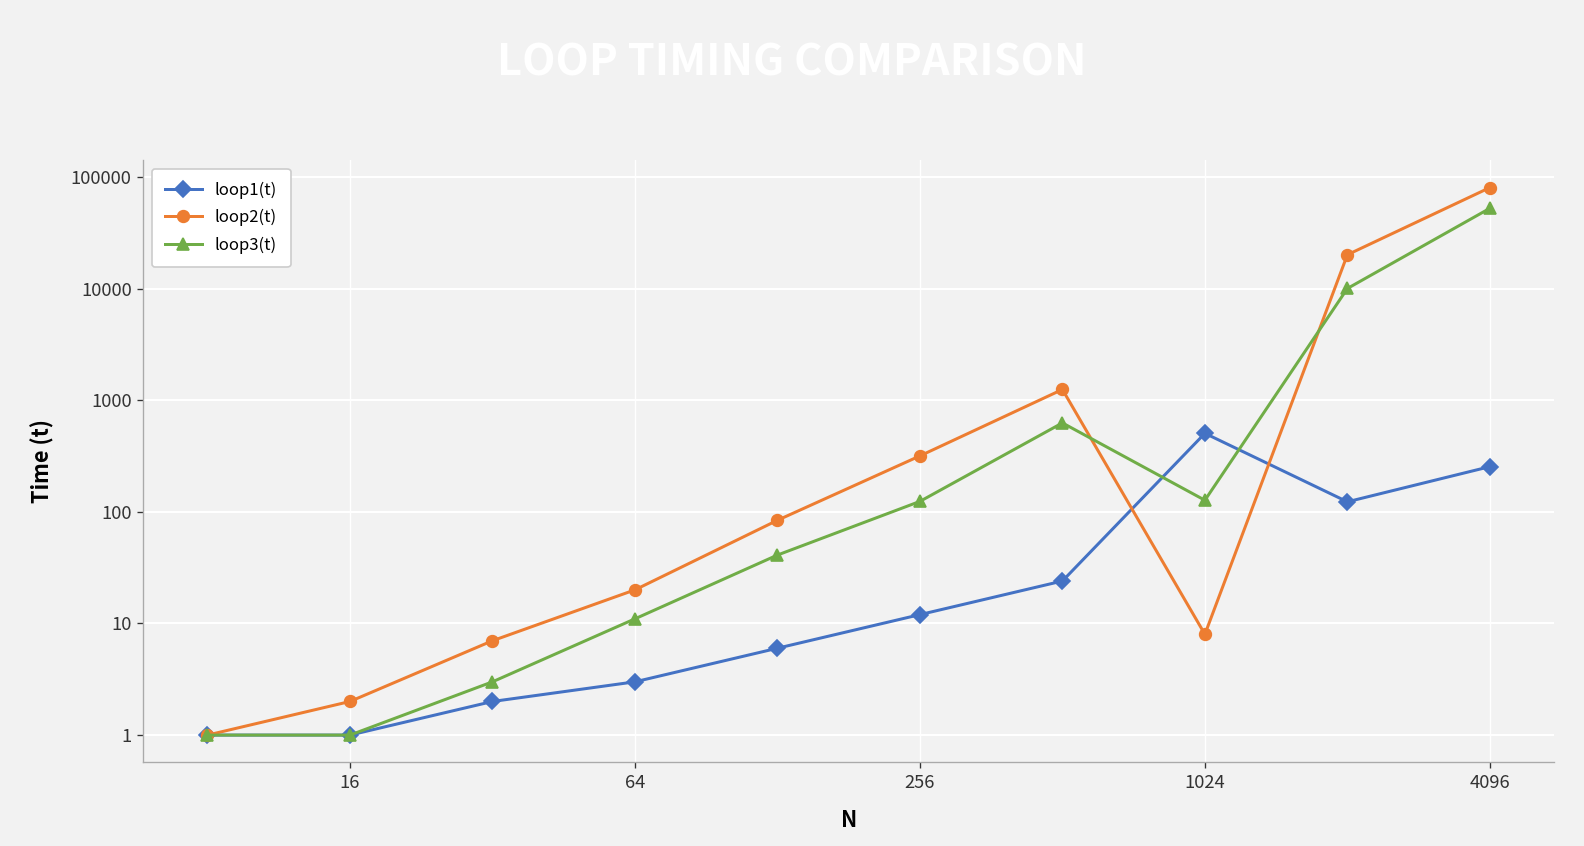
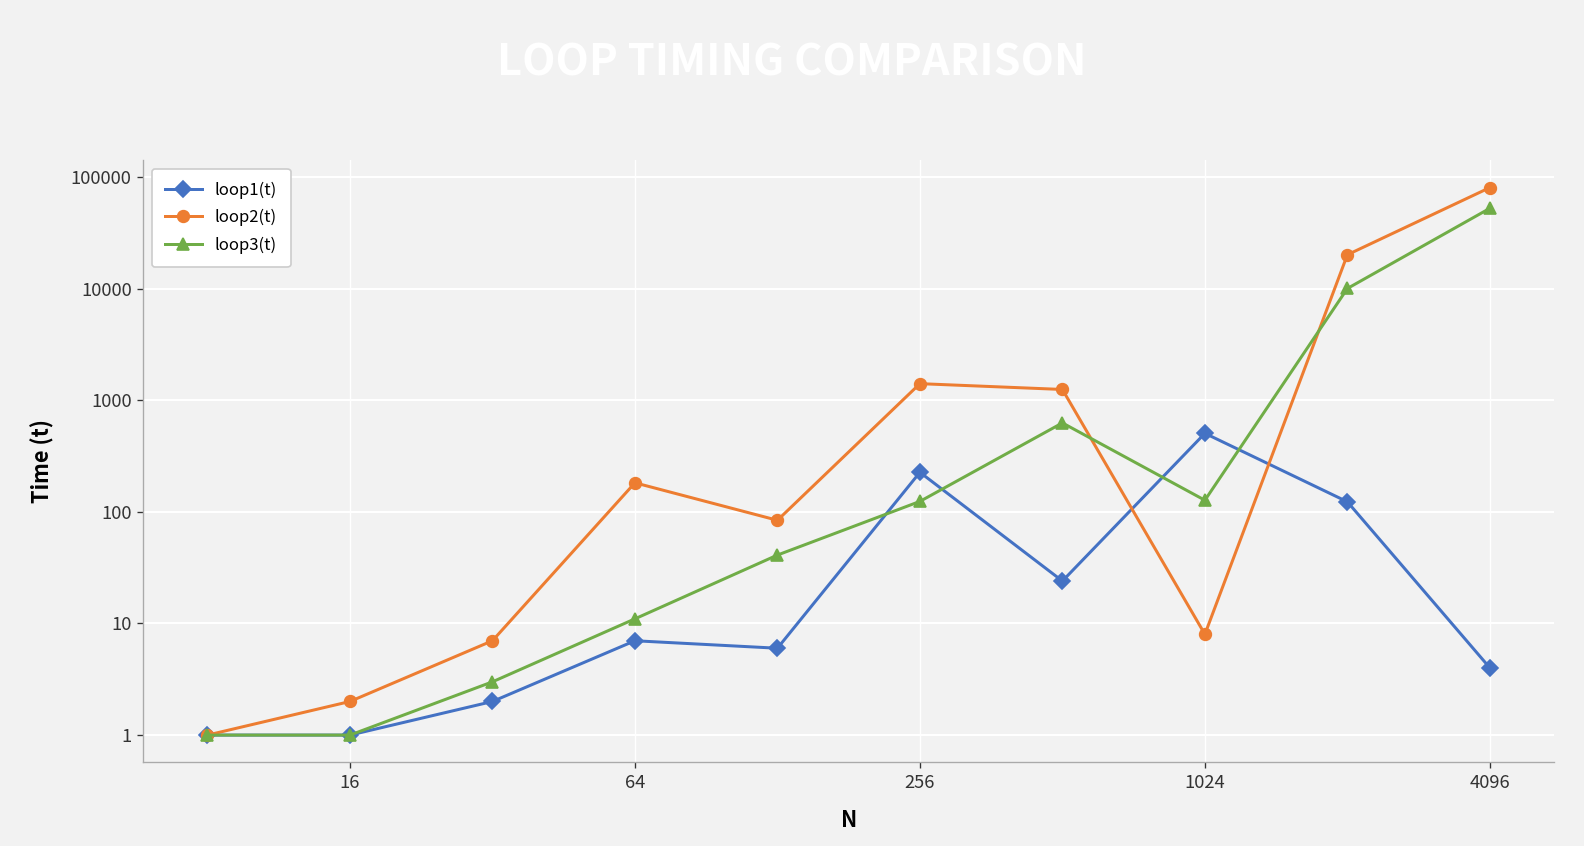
loop1(t), 64: 3 -> 7
loop2(t), 64: 20 -> 180
loop1(t), 256: 12 -> 230
loop2(t), 256: 320 -> 1400
loop1(t), 4096: 250 -> 4
